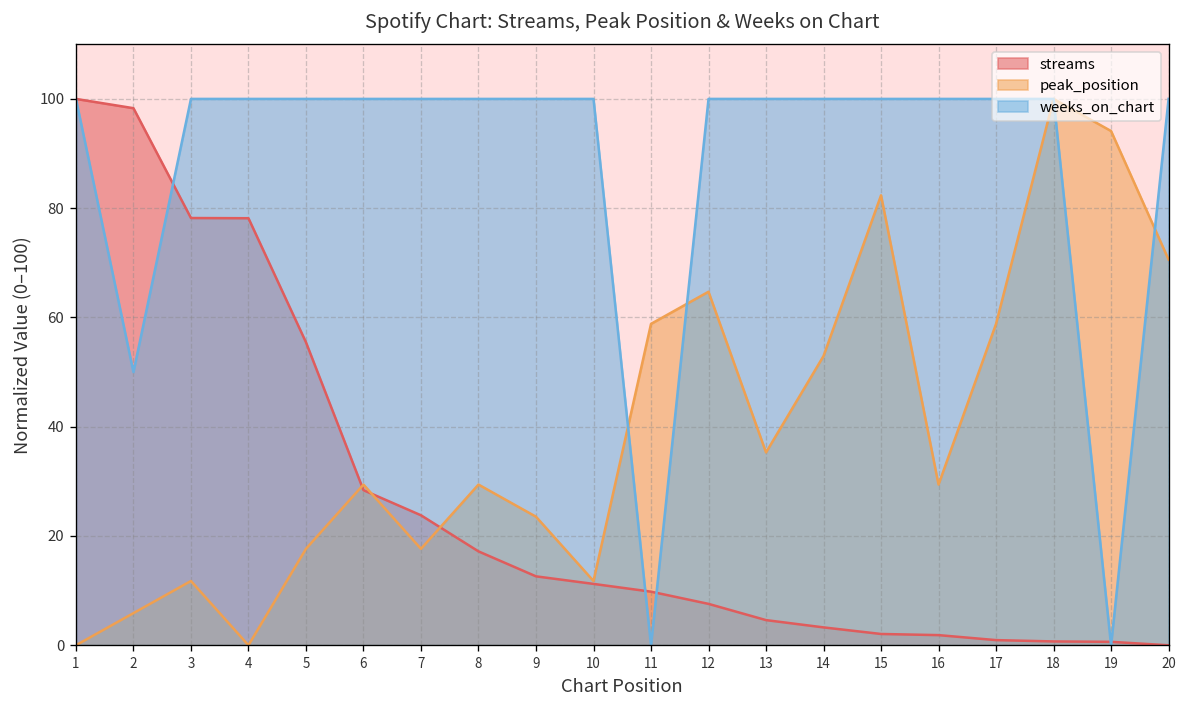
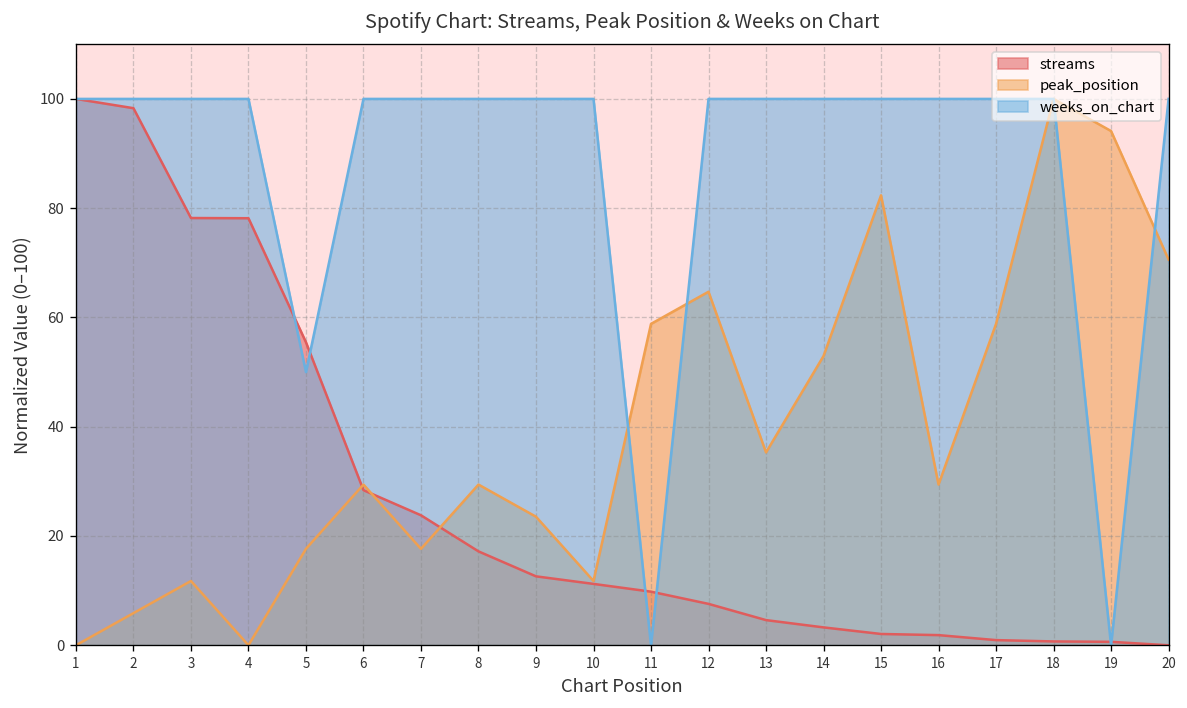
weeks_on_chart, 2: 50 -> 100
weeks_on_chart, 5: 100 -> 50
